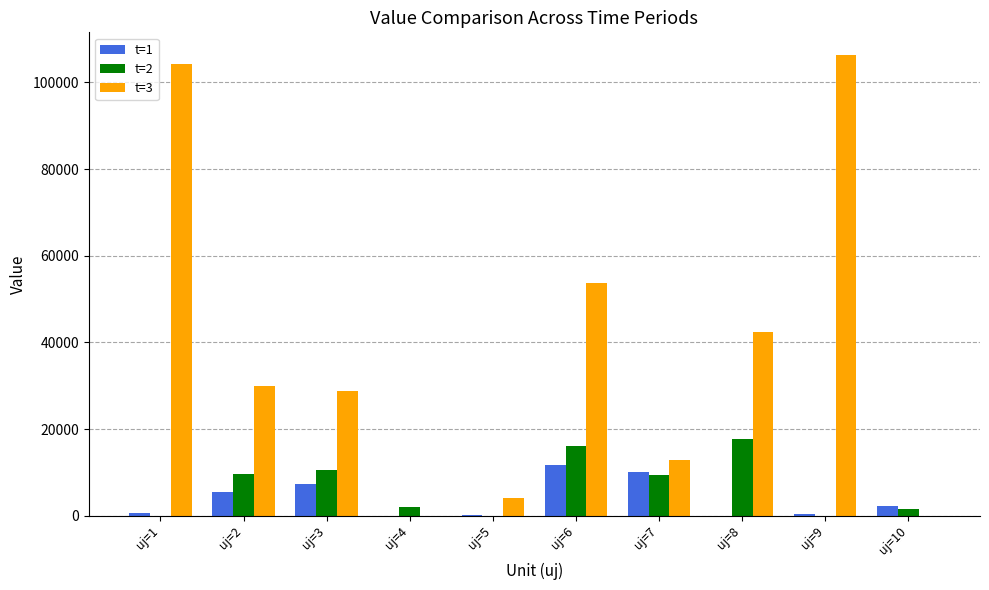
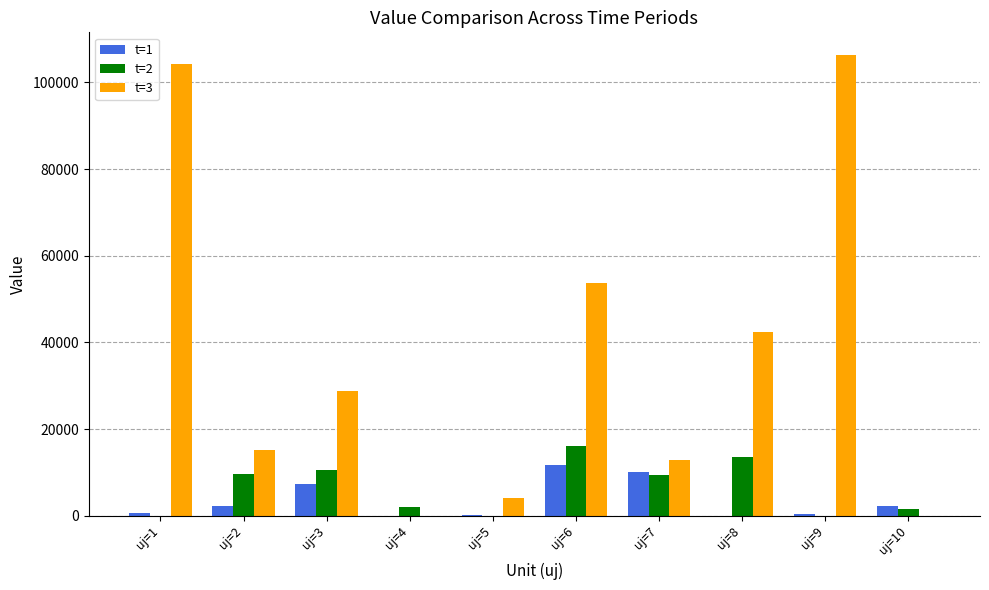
t=1, uj=2: 5000 -> 2000
t=3, uj=2: 30000 -> 15000
t=2, uj=8: 18000 -> 14000
